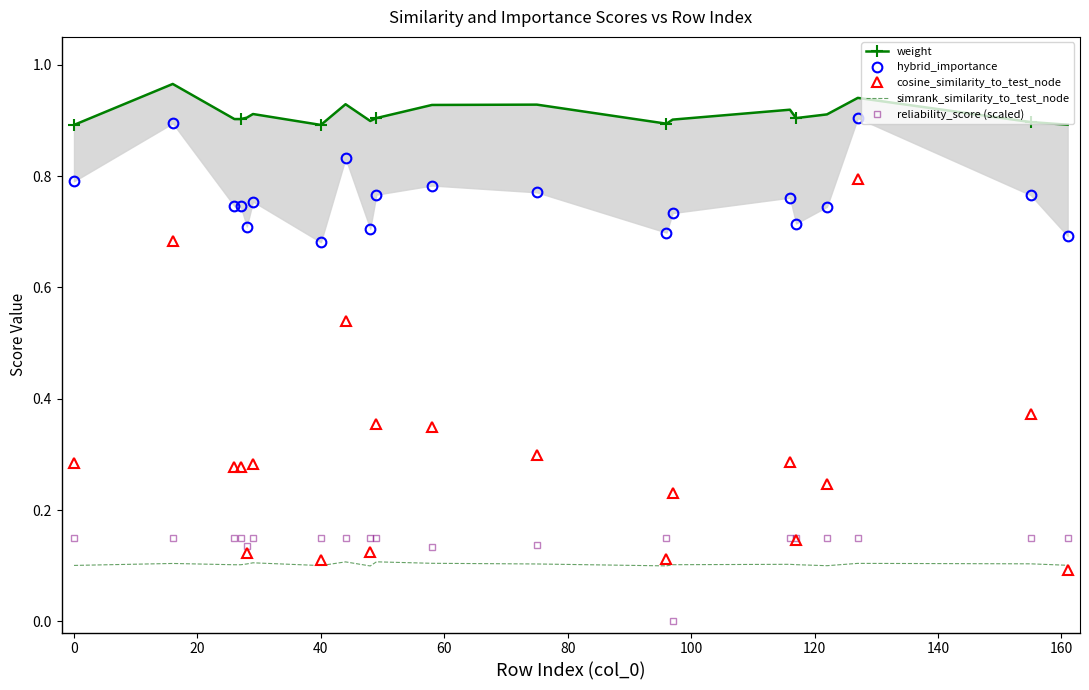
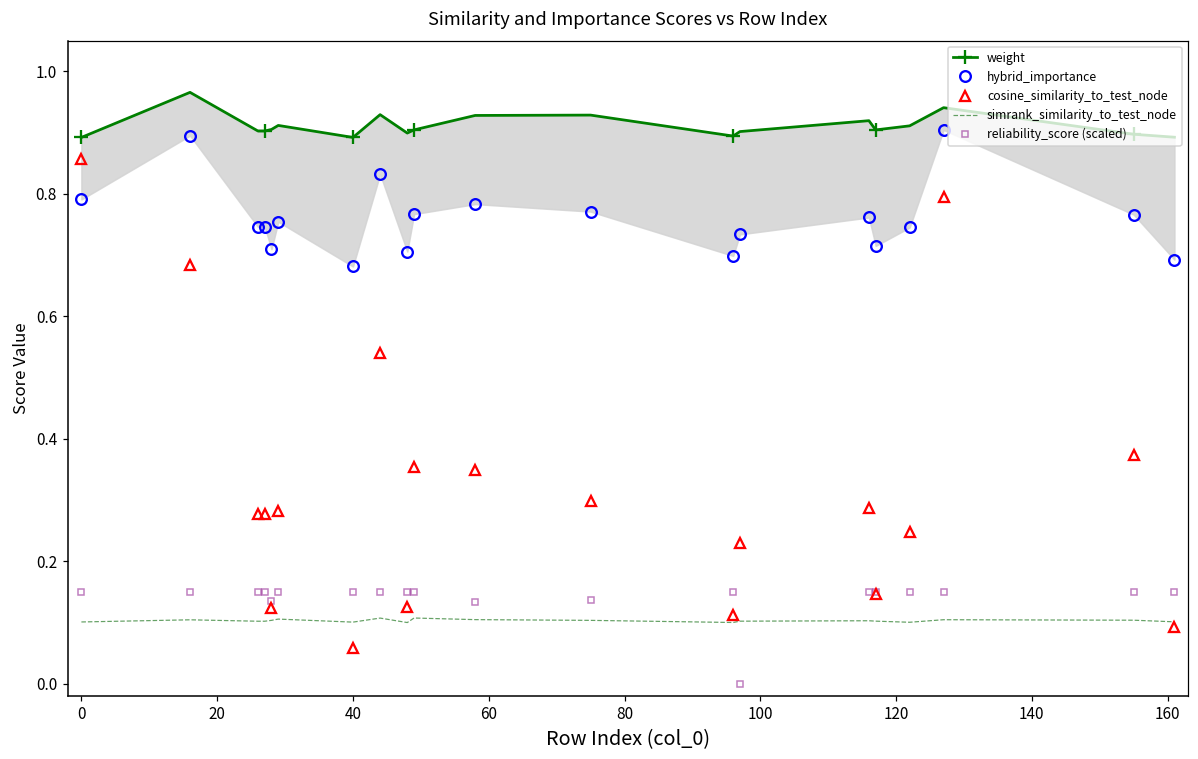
cosine_similarity_to_test_node, 0: 0.28 -> 0.86
cosine_similarity_to_test_node, 40: 0.11 -> 0.06
